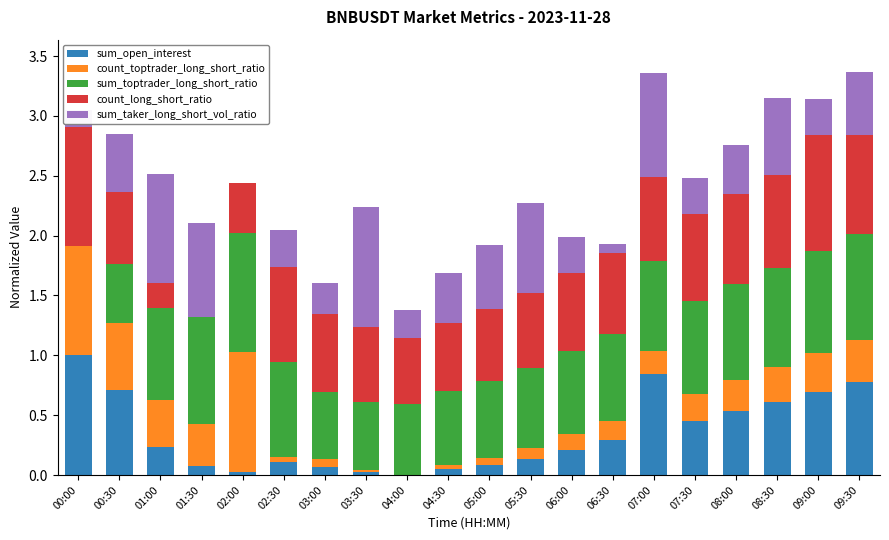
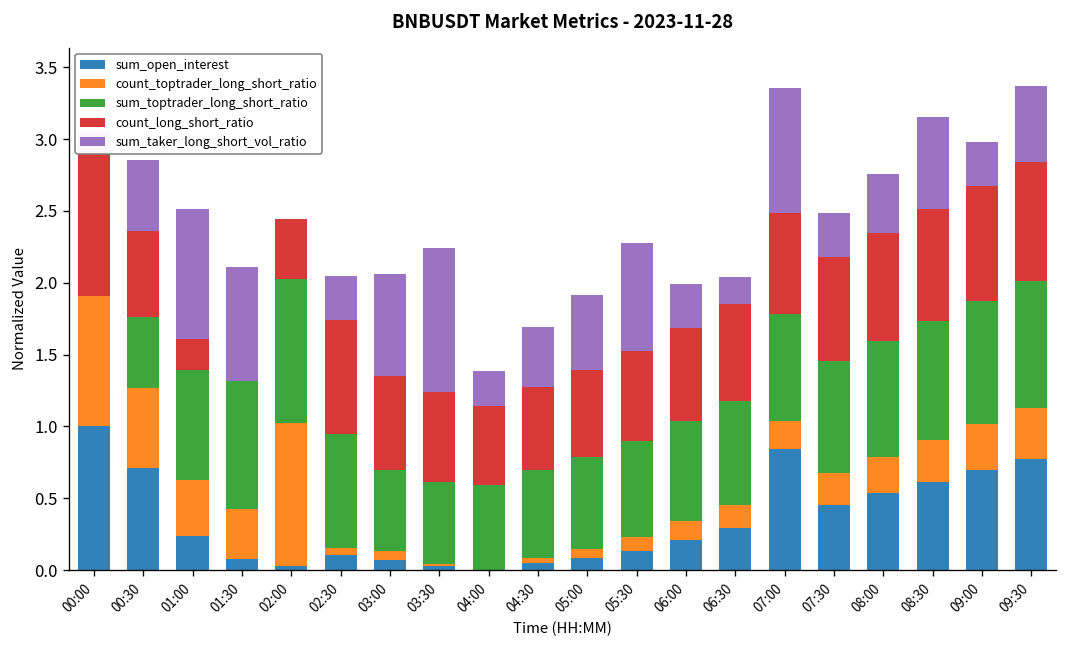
sum_taker_long_short_vol_ratio, 03:00: 0.26 -> 0.71
sum_taker_long_short_vol_ratio, 06:30: 0.08 -> 0.19
count_long_short_ratio, 09:00: 0.97 -> 0.80
